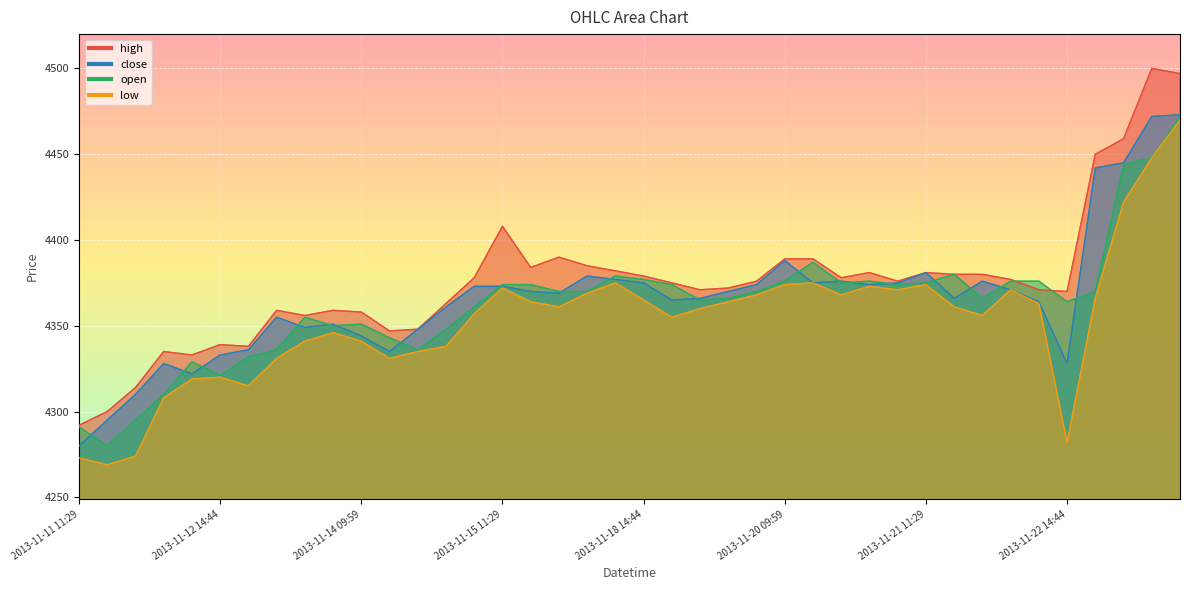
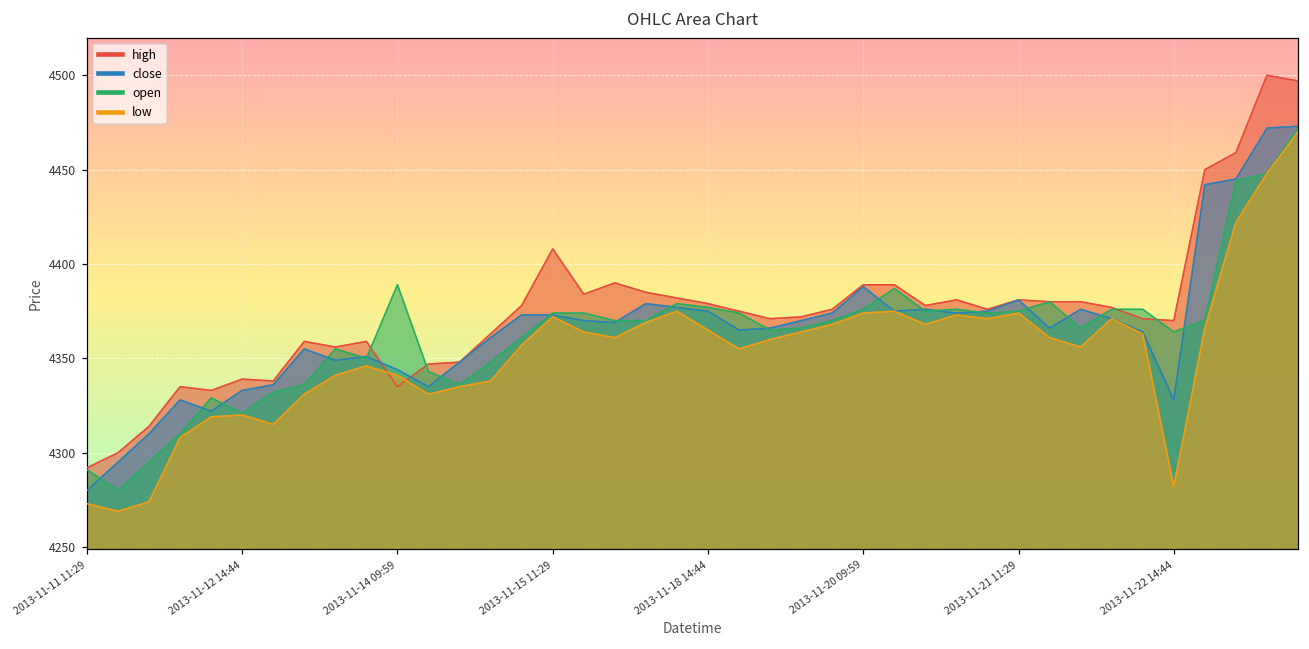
high, 2013-11-14 09:59: 4358 -> 4335
open, 2013-11-14 09:59: 4351 -> 4389
